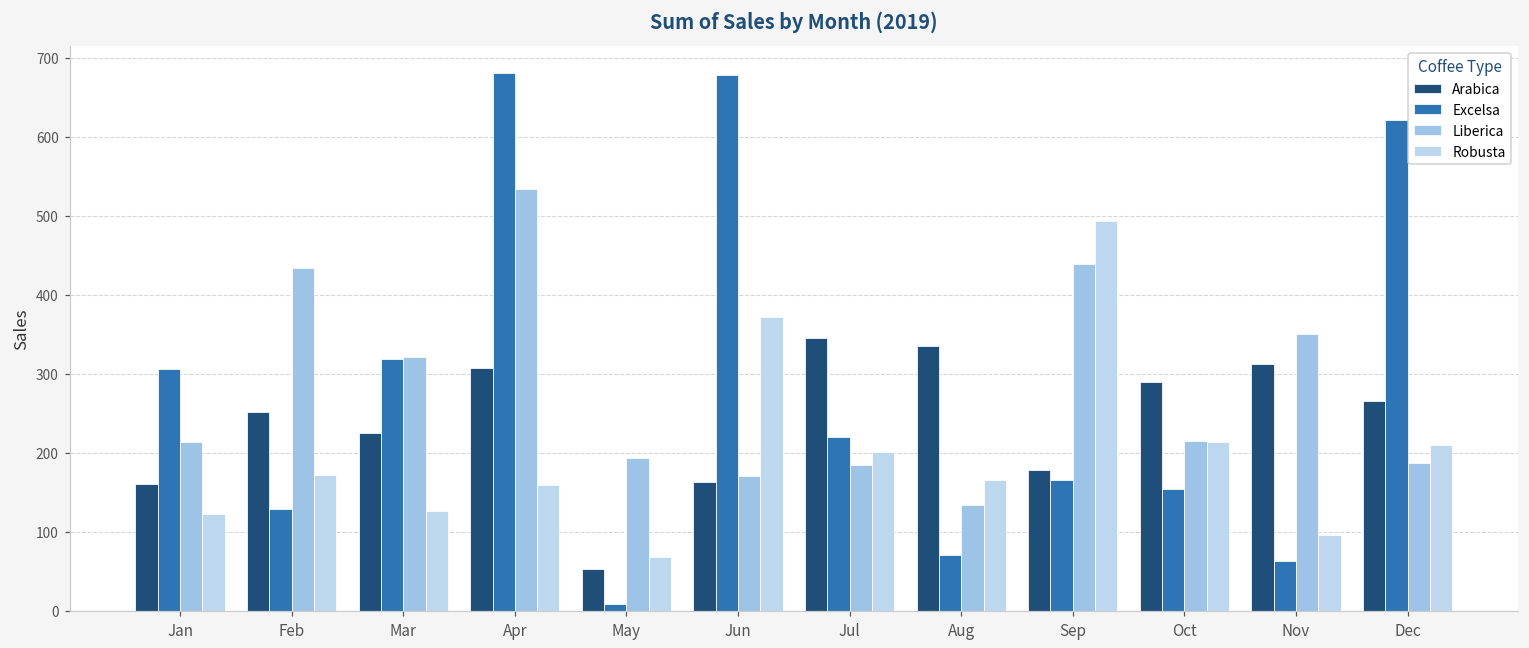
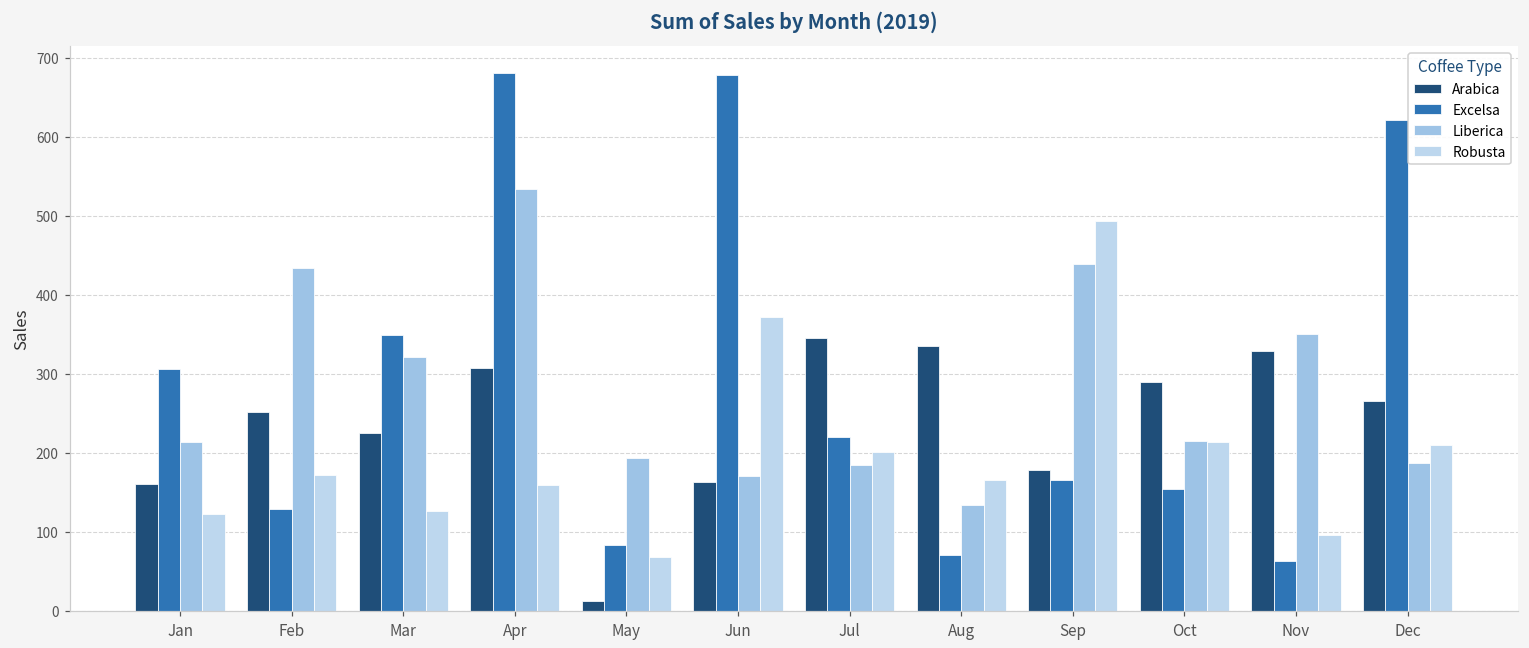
Excelsa, Mar: 320 -> 350
Arabica, May: 50 -> 10
Excelsa, May: 10 -> 80
Arabica, Nov: 310 -> 330
